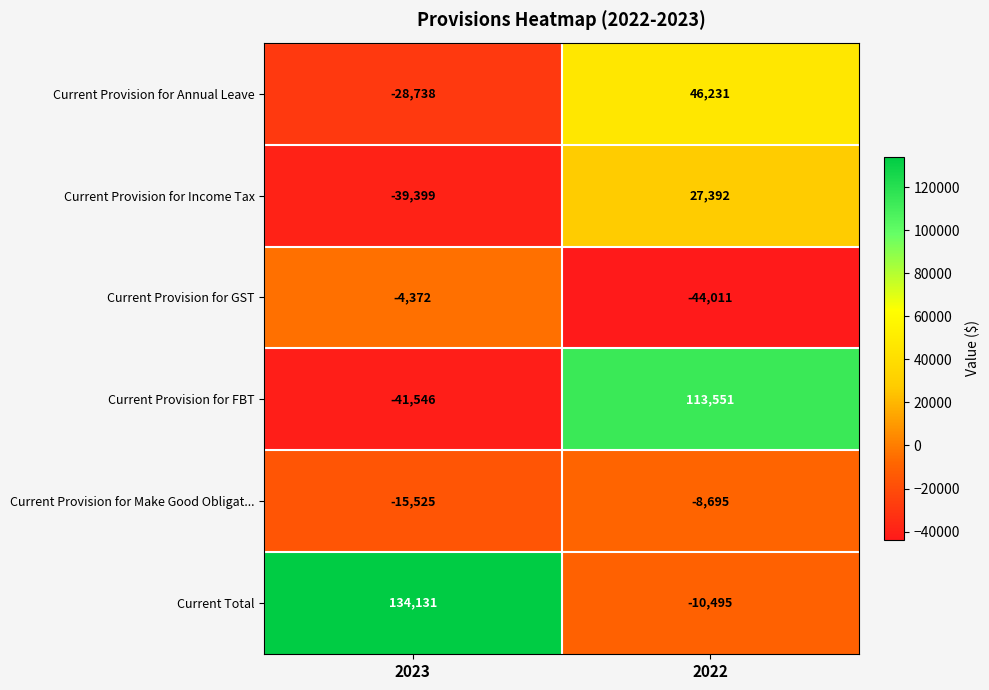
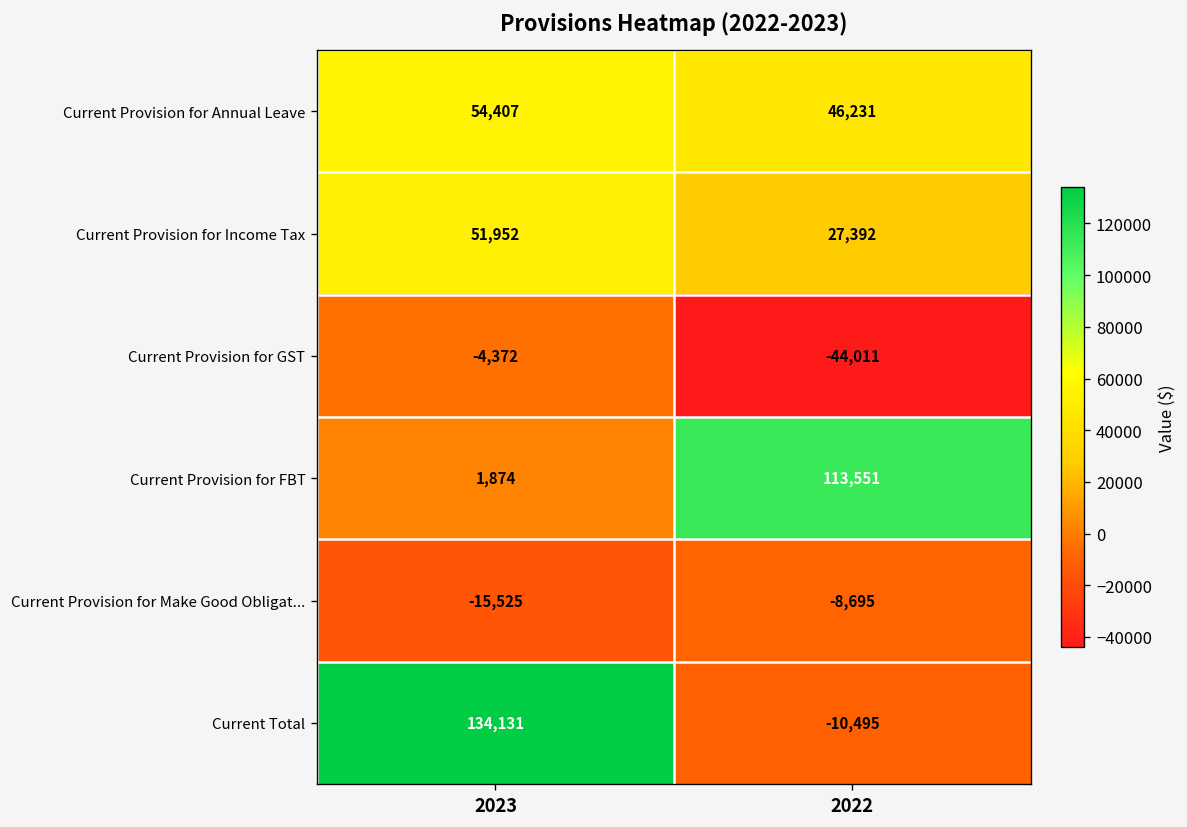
Current Provision for Annual Leave, 2023: -28,738 -> 54,407
Current Provision for Income Tax, 2023: -39,399 -> 51,952
Current Provision for FBT, 2023: -41,546 -> 1,874
